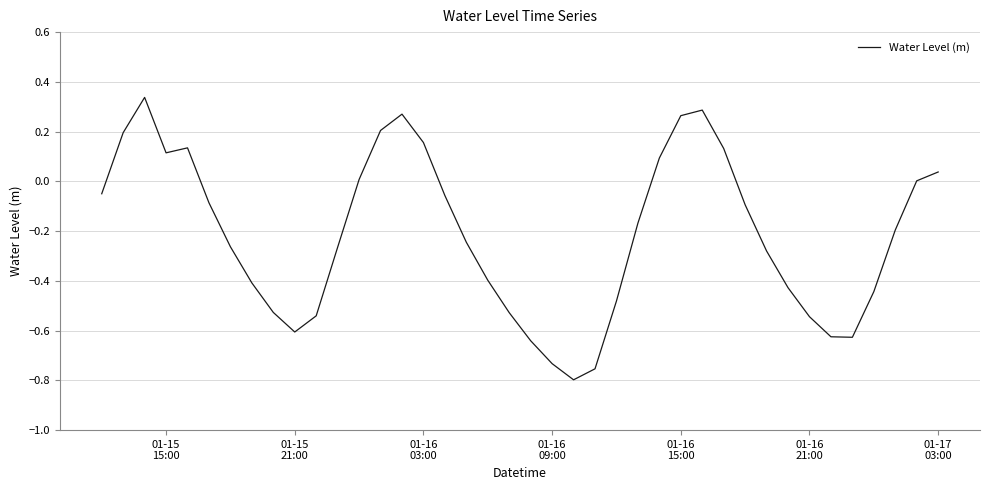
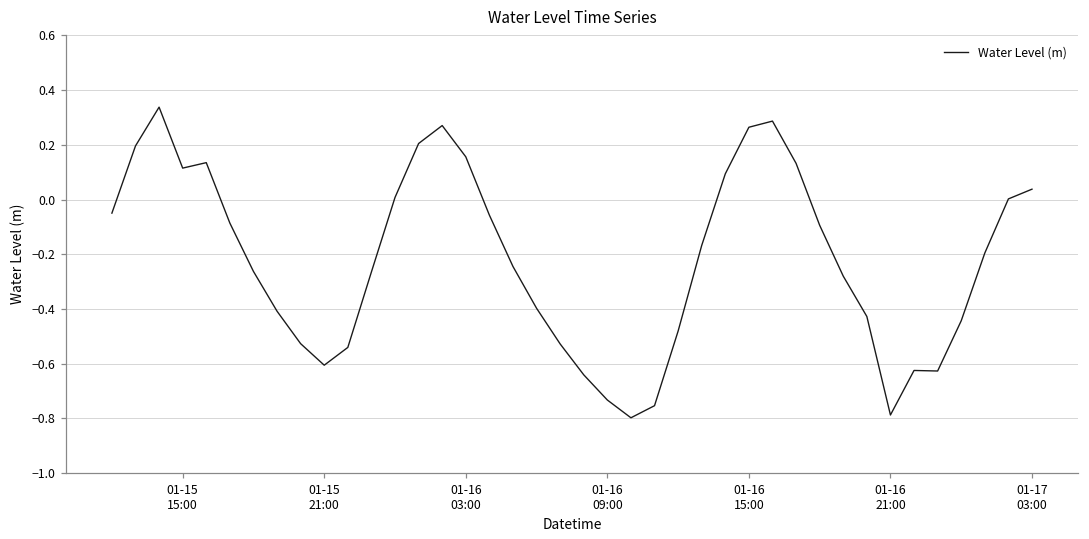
01-16 21:00: -0.54 -> -0.79
